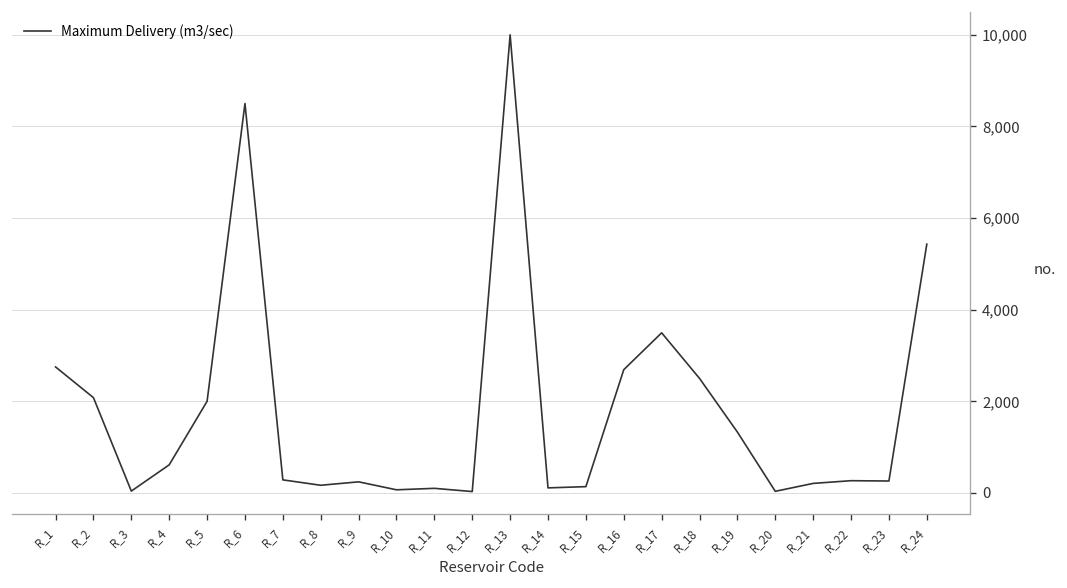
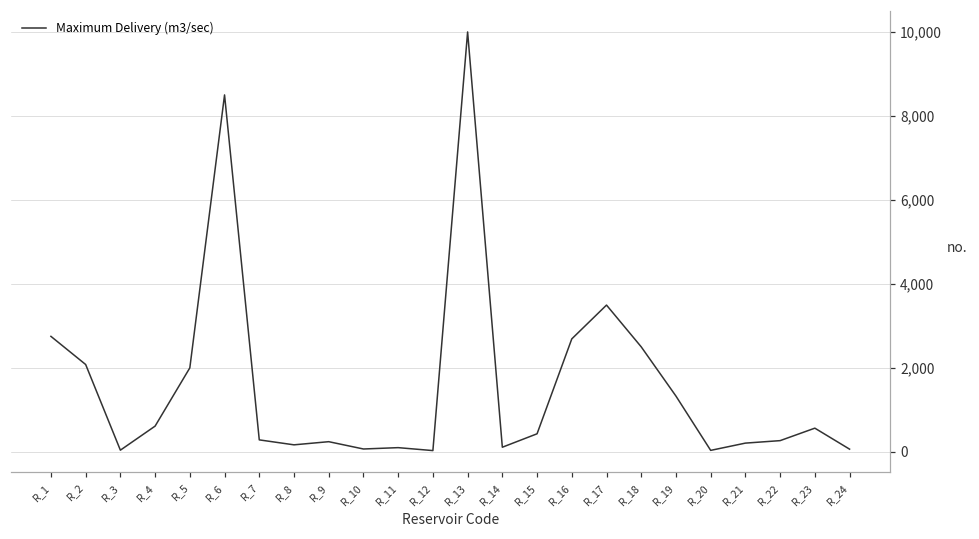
R_15: 100 -> 400
R_23: 300 -> 600
R_24: 5,400 -> 100
